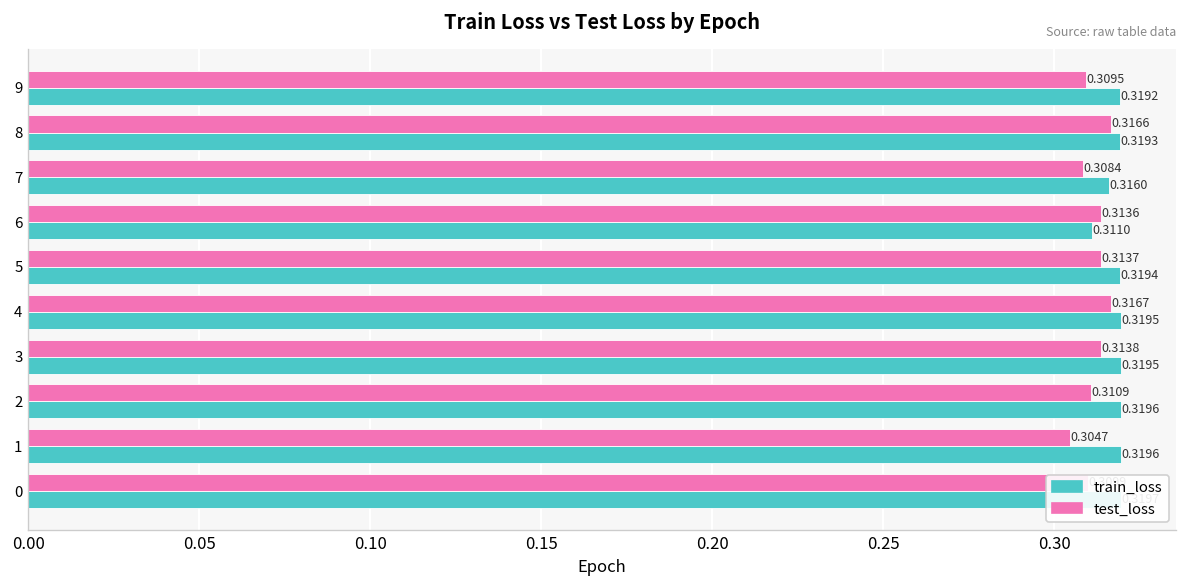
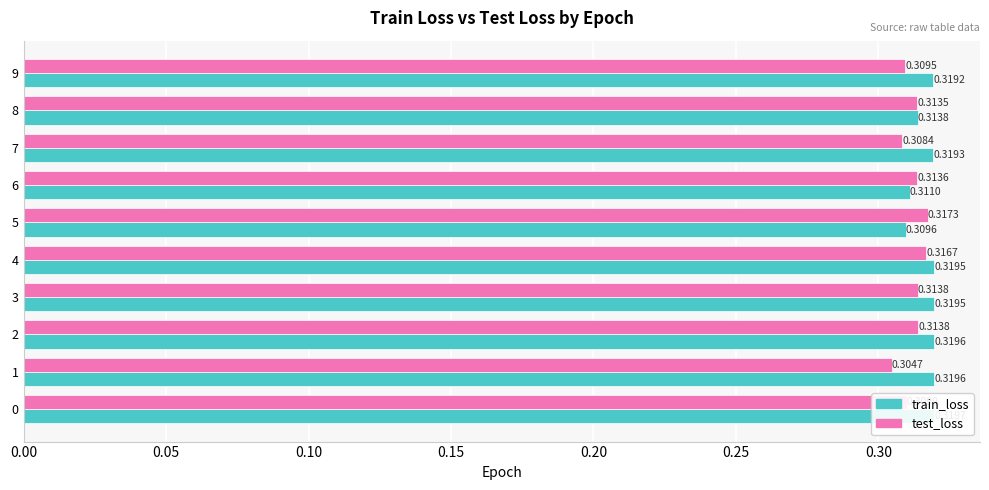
test_loss, 8: 0.3166 -> 0.3135
train_loss, 8: 0.3193 -> 0.3138
train_loss, 7: 0.3160 -> 0.3193
test_loss, 5: 0.3137 -> 0.3173
train_loss, 5: 0.3194 -> 0.3096
test_loss, 2: 0.3109 -> 0.3138
